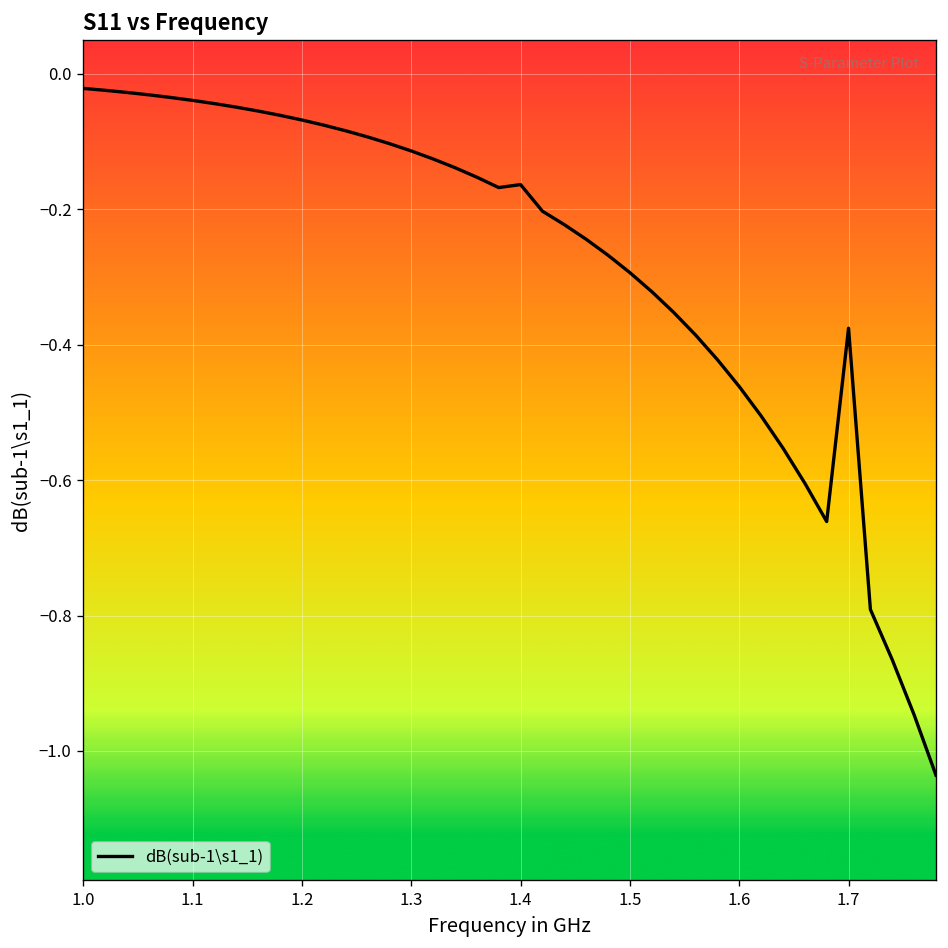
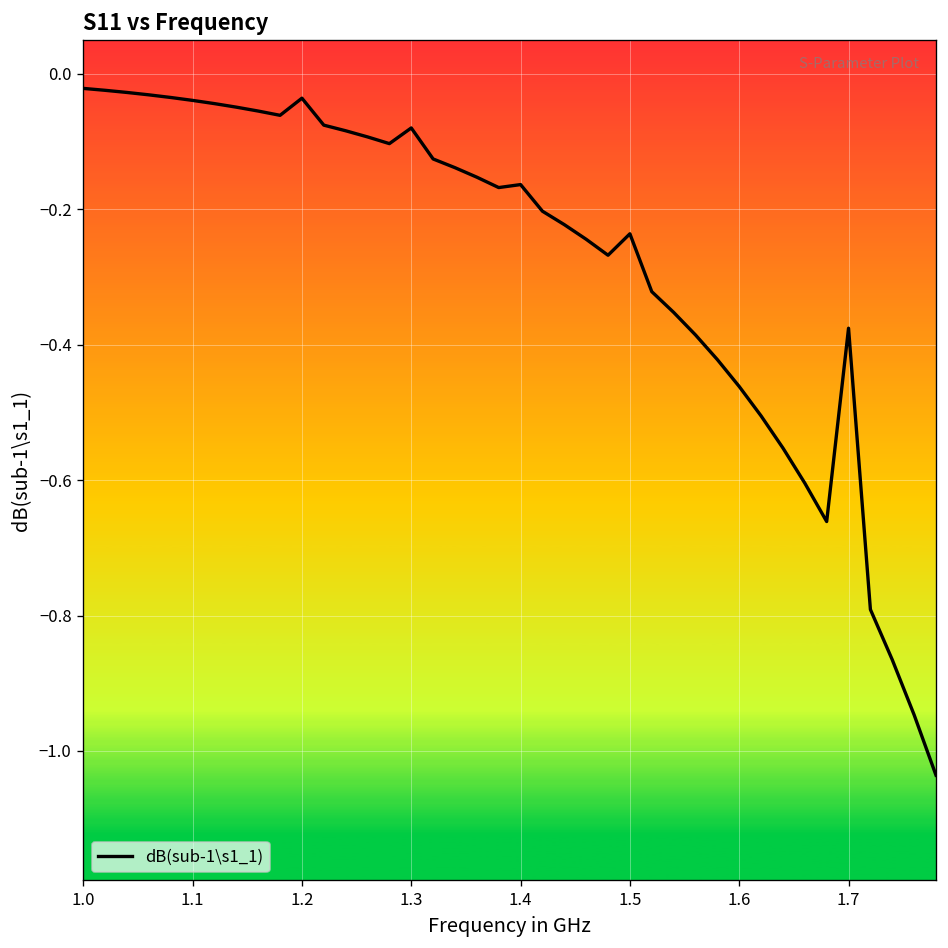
1.2: -0.07 -> -0.04
1.3: -0.11 -> -0.08
1.5: -0.29 -> -0.24
